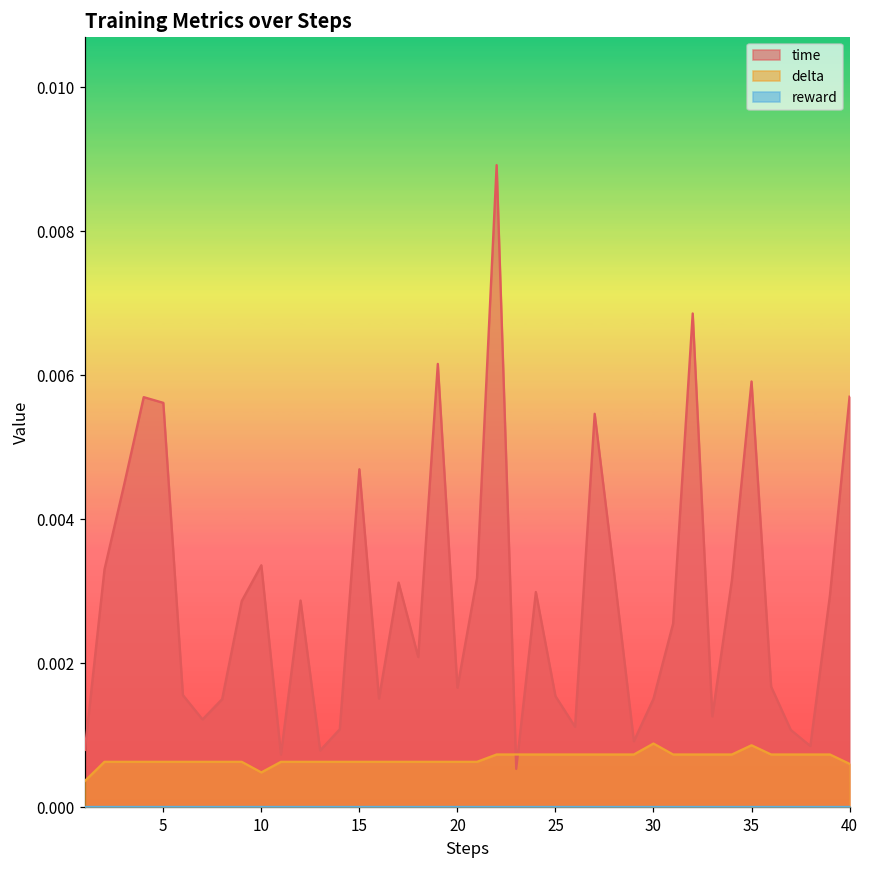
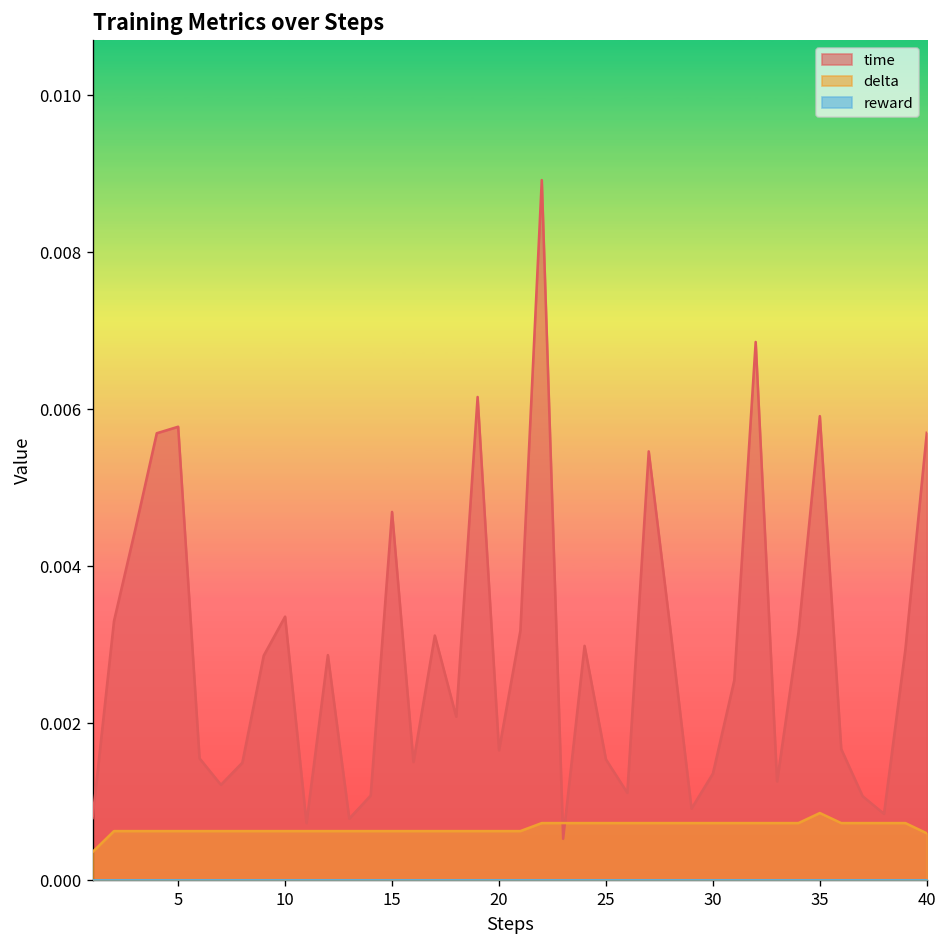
time, 5: 0.0056 -> 0.0058
delta, 10: 0.0005 -> 0.0006
time, 30: 0.0015 -> 0.0014
delta, 30: 0.0009 -> 0.0007
